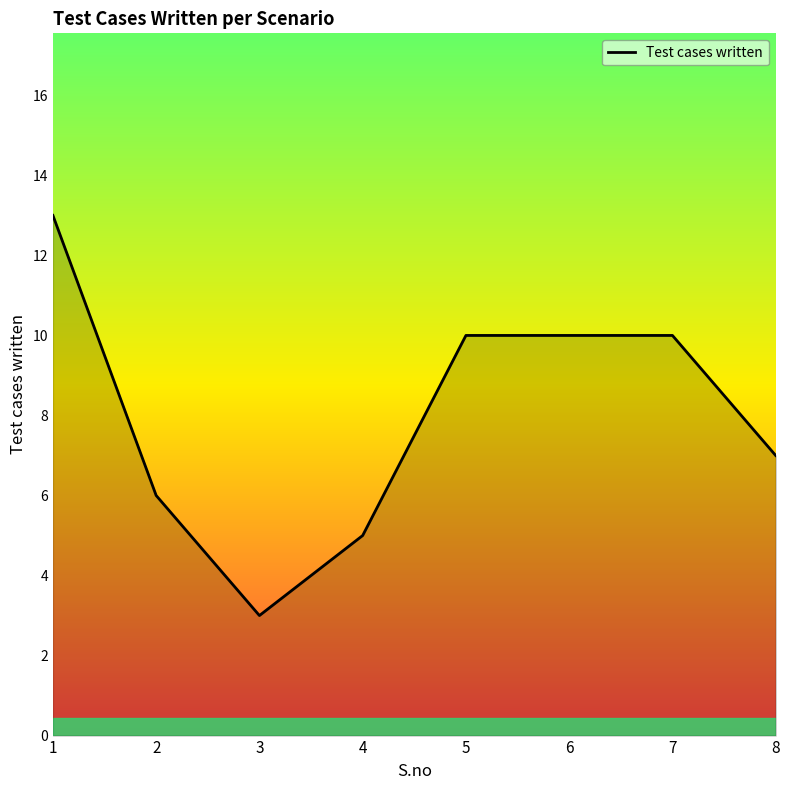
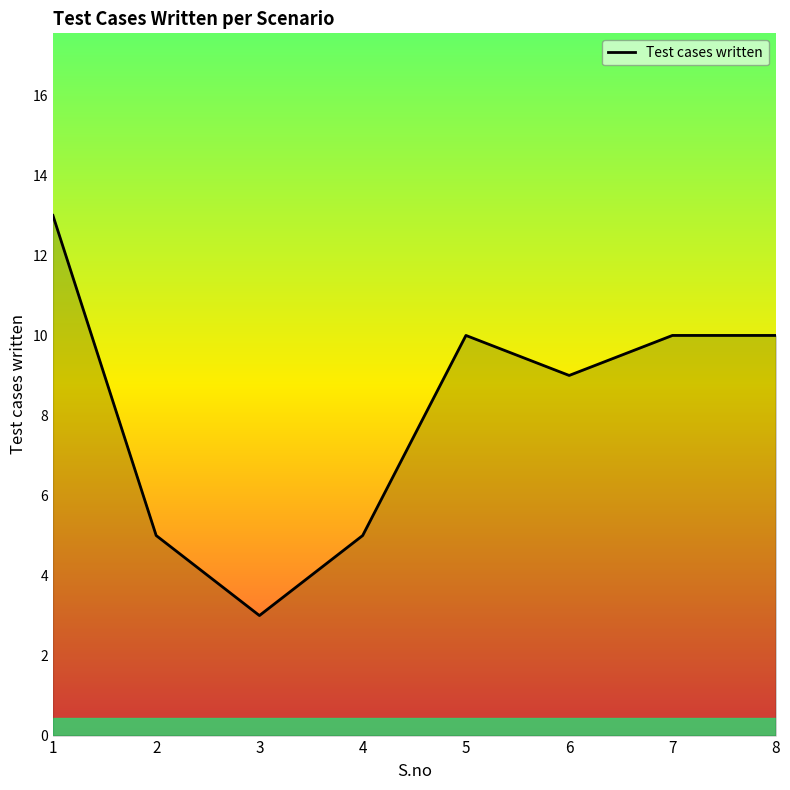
2: 6 -> 5
6: 10 -> 9
8: 7 -> 10
